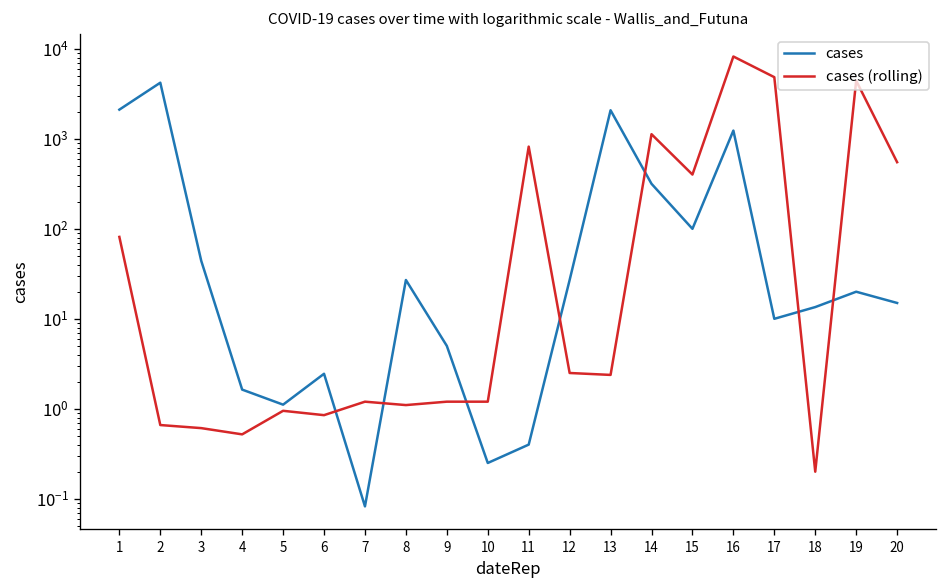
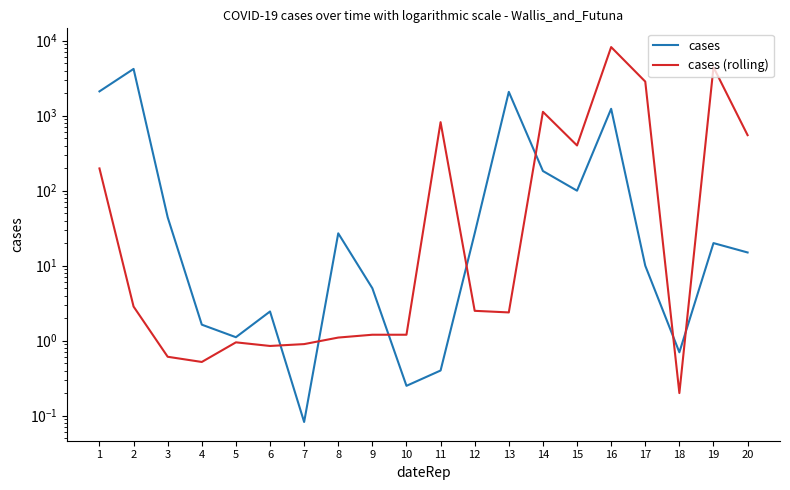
cases (rolling), 1: 80 -> 200
cases (rolling), 2: 0.7 -> 2.9
cases (rolling), 7: 1.2 -> 0.9
cases, 14: 320 -> 180
cases (rolling), 17: 5000 -> 2900
cases, 18: 14 -> 0.7
